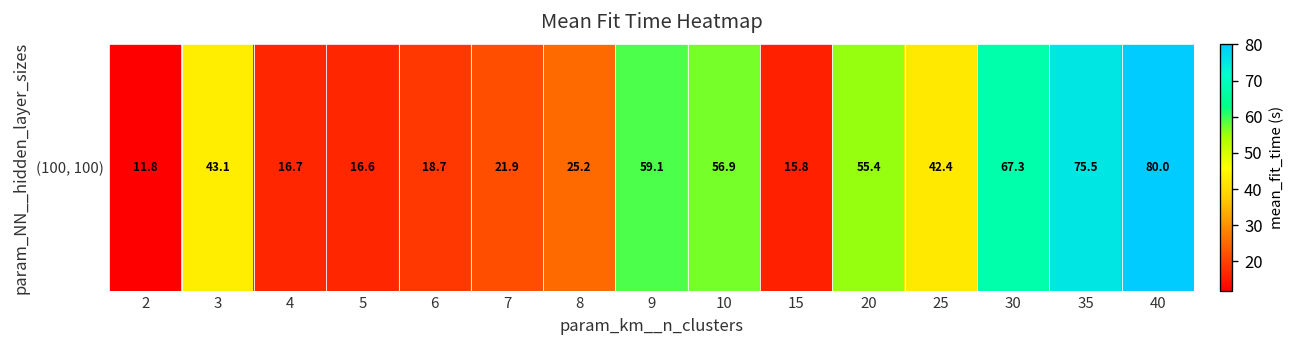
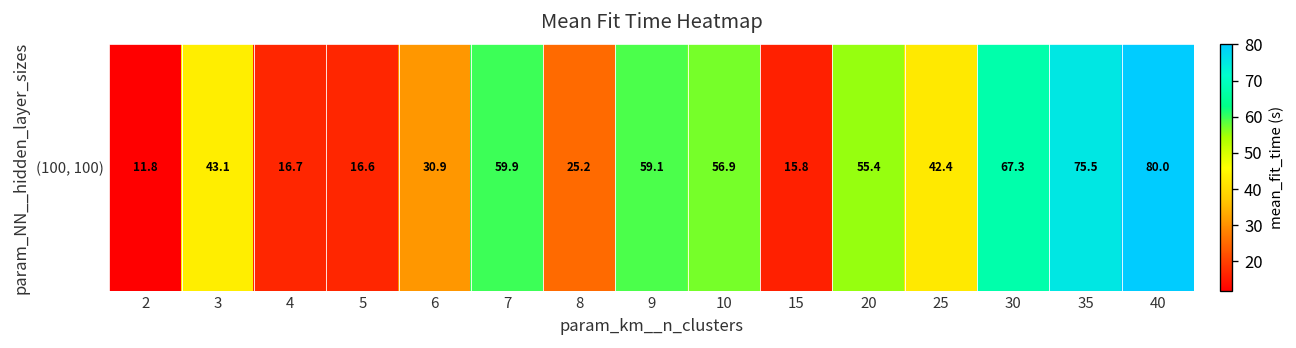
(100, 100), 6: 18.7 -> 30.9
(100, 100), 7: 21.9 -> 59.9
